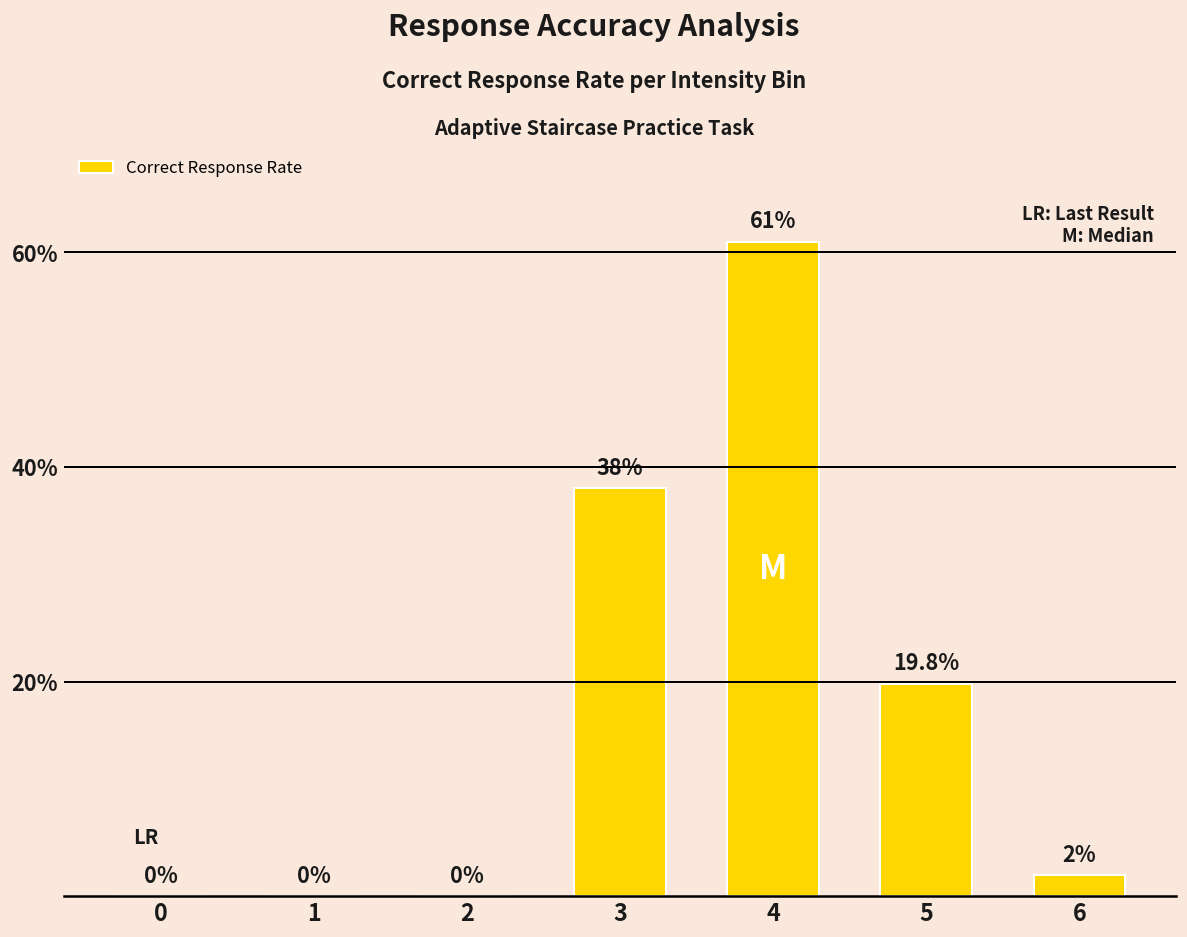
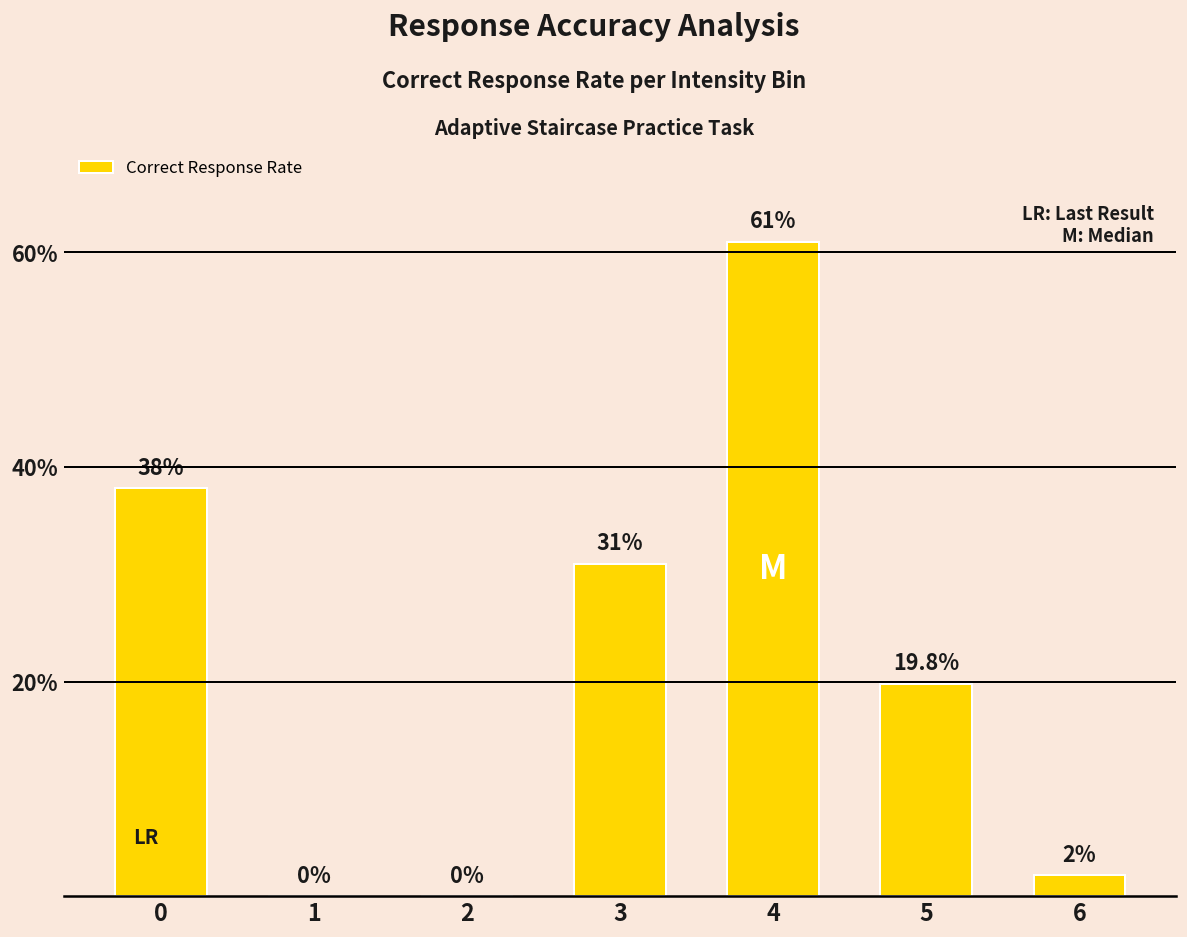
0: 0% -> 38%
3: 38% -> 31%
